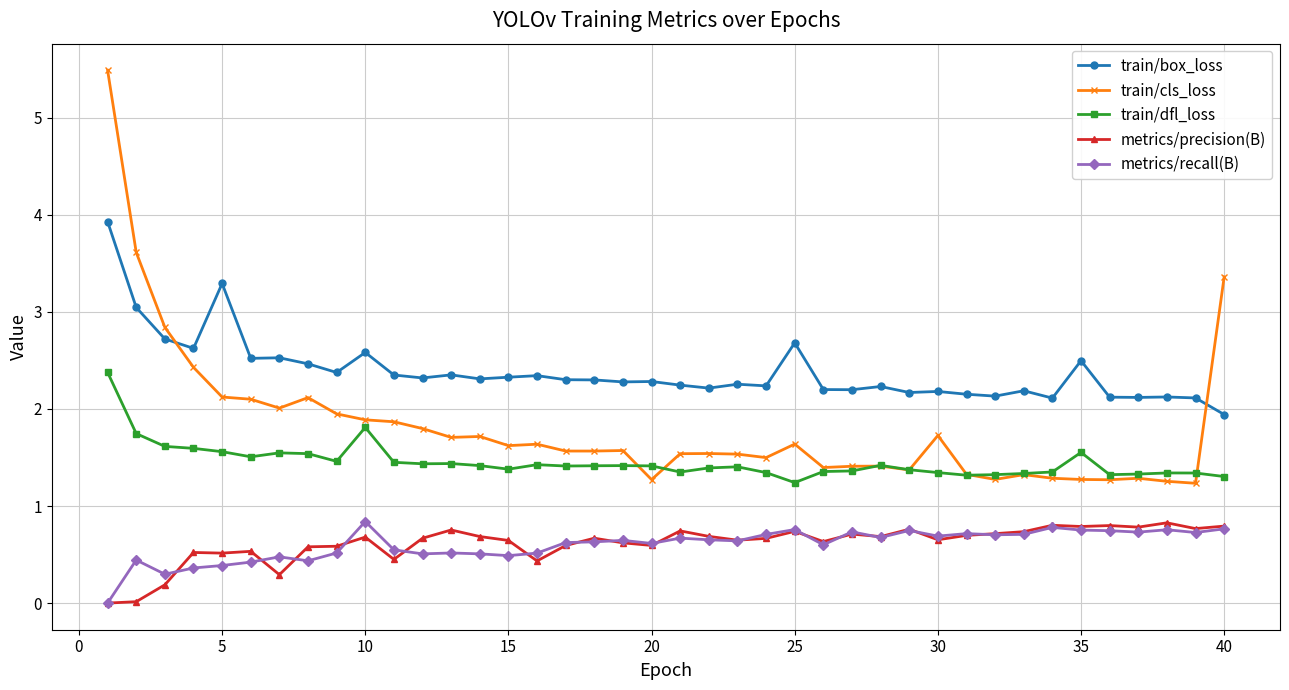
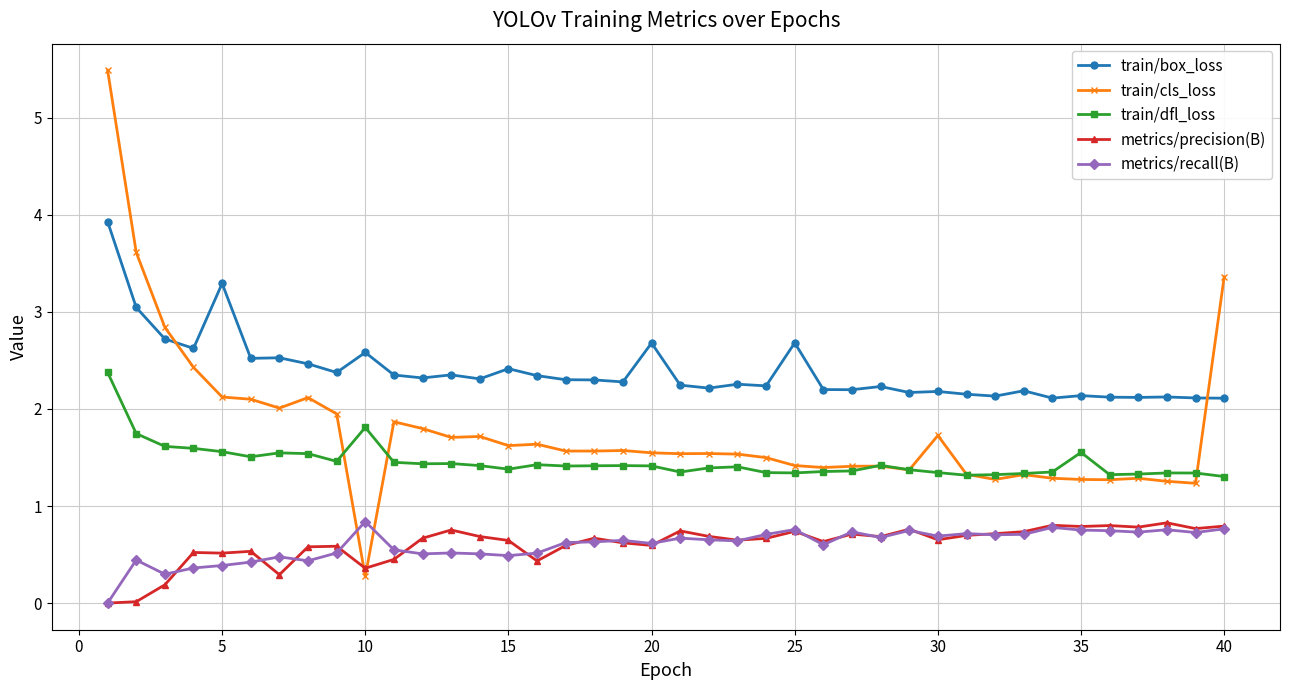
train/cls_loss, 10: 1.9 -> 0.3
metrics/precision(B), 10: 0.7 -> 0.4
train/box_loss, 15: 2.3 -> 2.4
train/box_loss, 20: 2.3 -> 2.7
train/cls_loss, 20: 1.3 -> 1.5
train/cls_loss, 25: 1.6 -> 1.4
train/dfl_loss, 25: 1.2 -> 1.3
train/box_loss, 35: 2.5 -> 2.1
train/box_loss, 40: 1.9 -> 2.1
